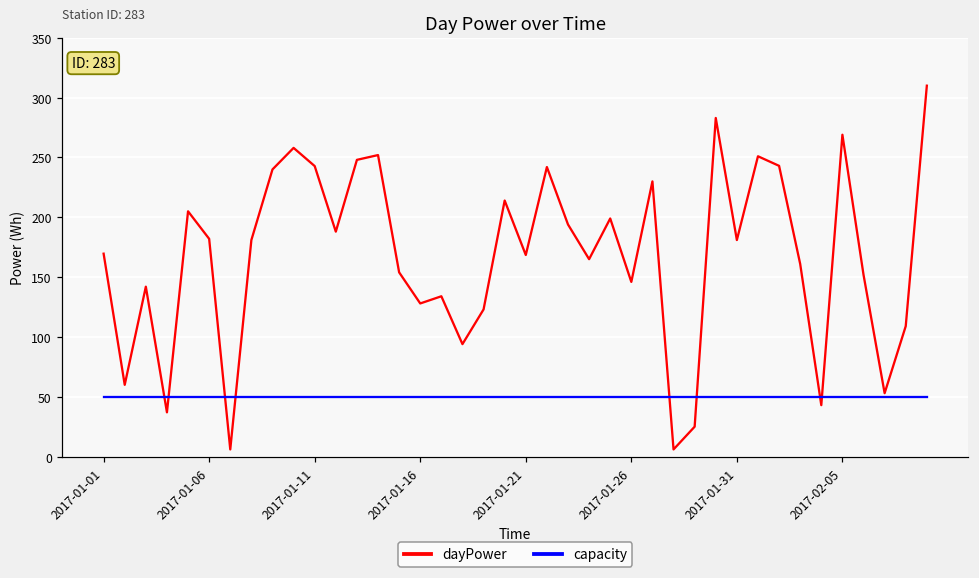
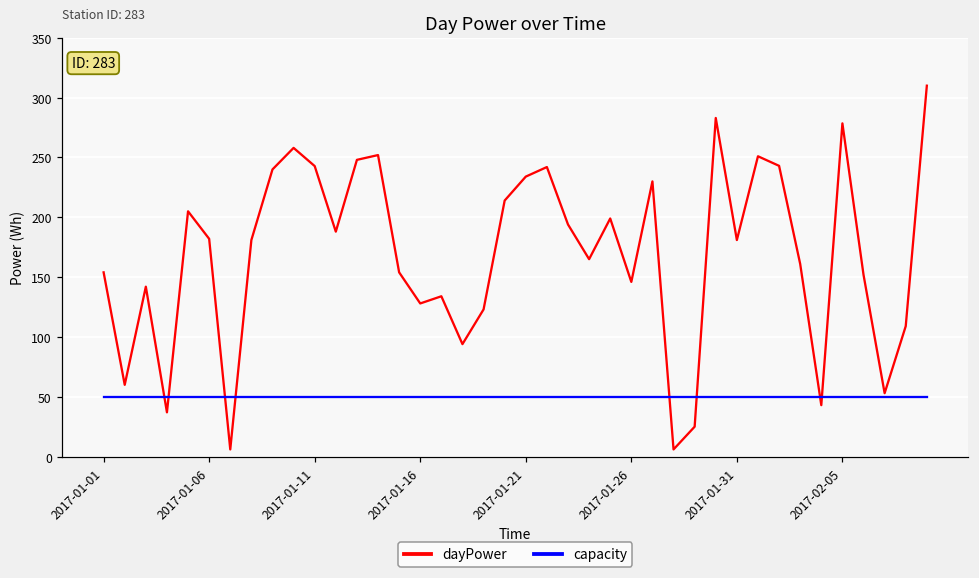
dayPower, 2017-01-01: 170 -> 154
dayPower, 2017-01-21: 169 -> 234
dayPower, 2017-02-05: 269 -> 279
